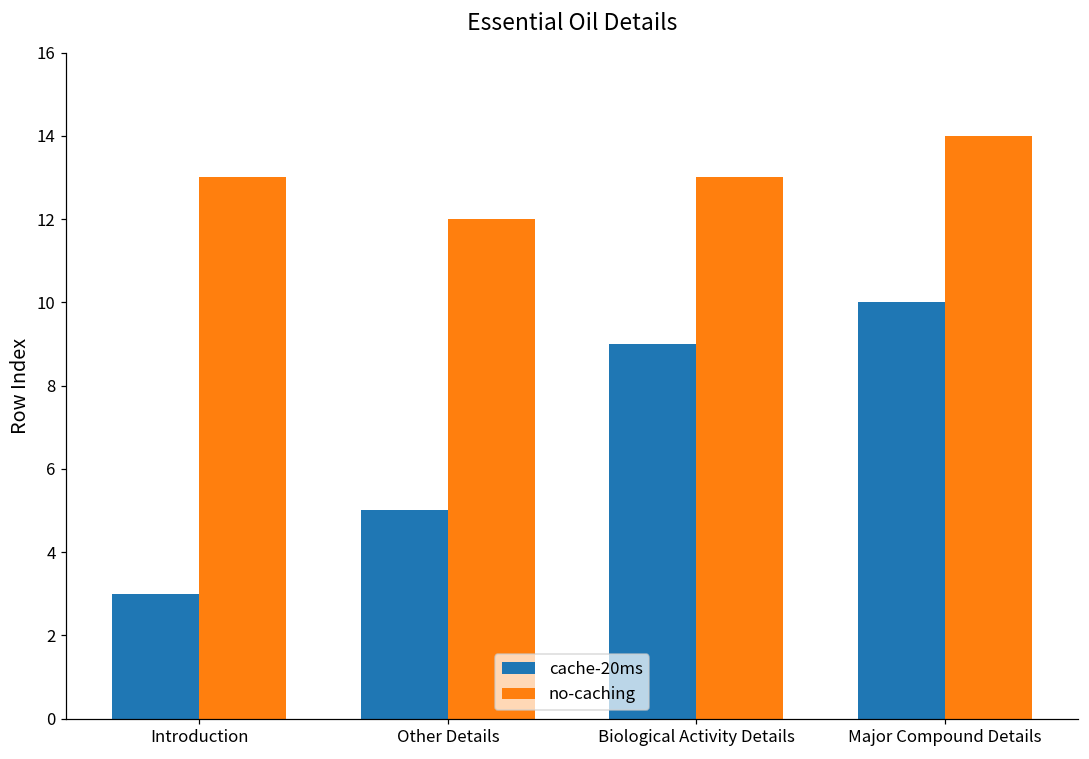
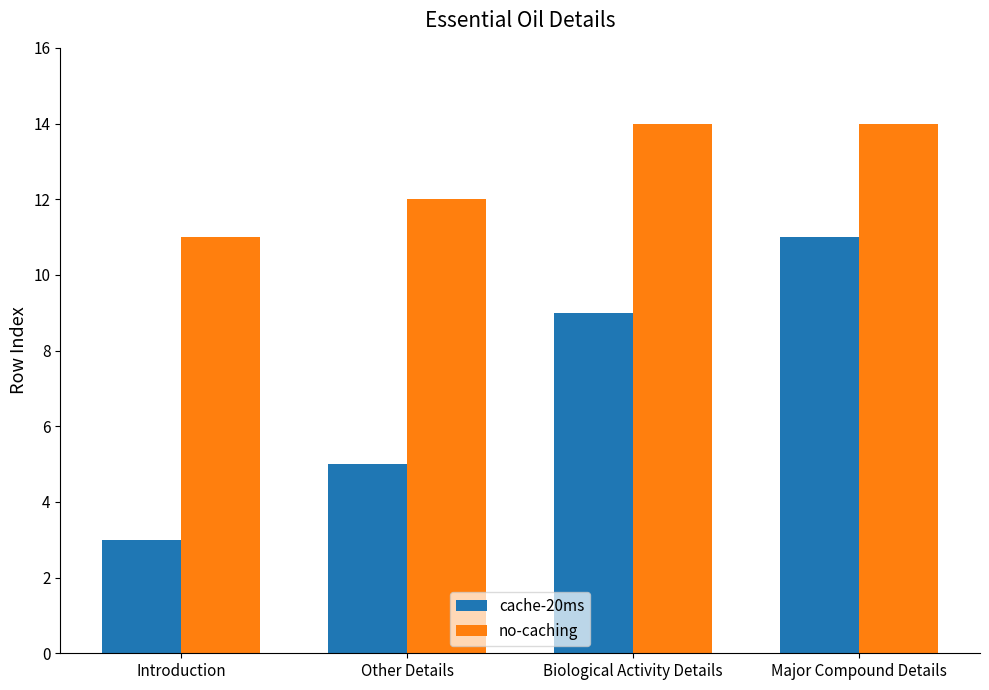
no-caching, Introduction: 13 -> 11
no-caching, Biological Activity Details: 13 -> 14
cache-20ms, Major Compound Details: 10 -> 11
